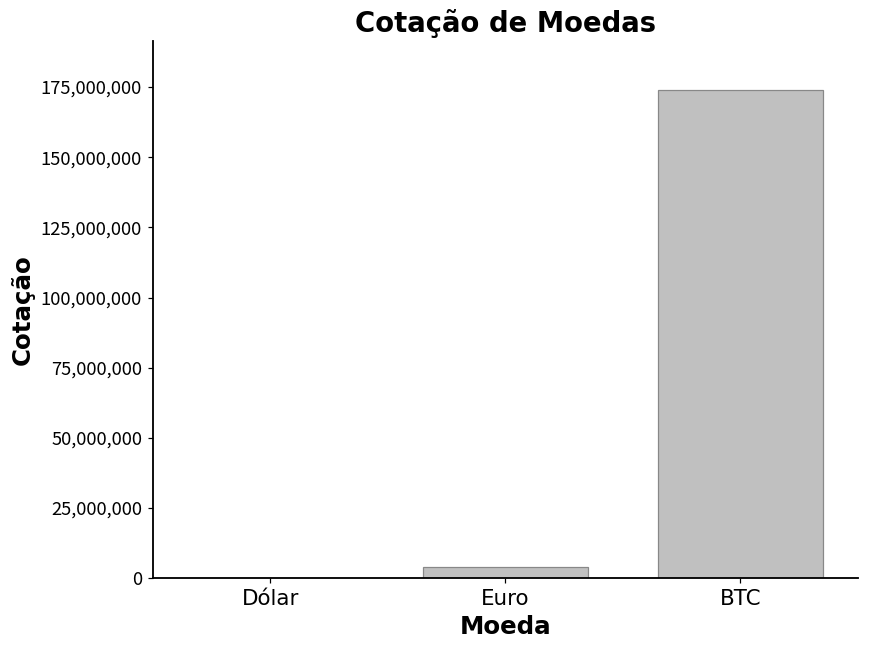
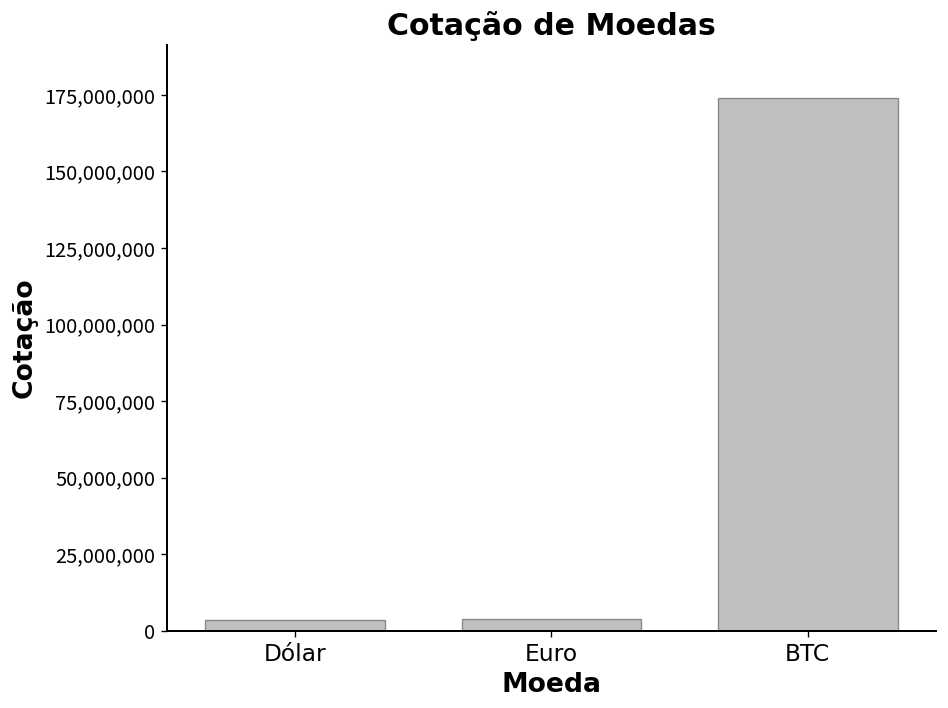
Dólar: 0 -> 4,000,000
